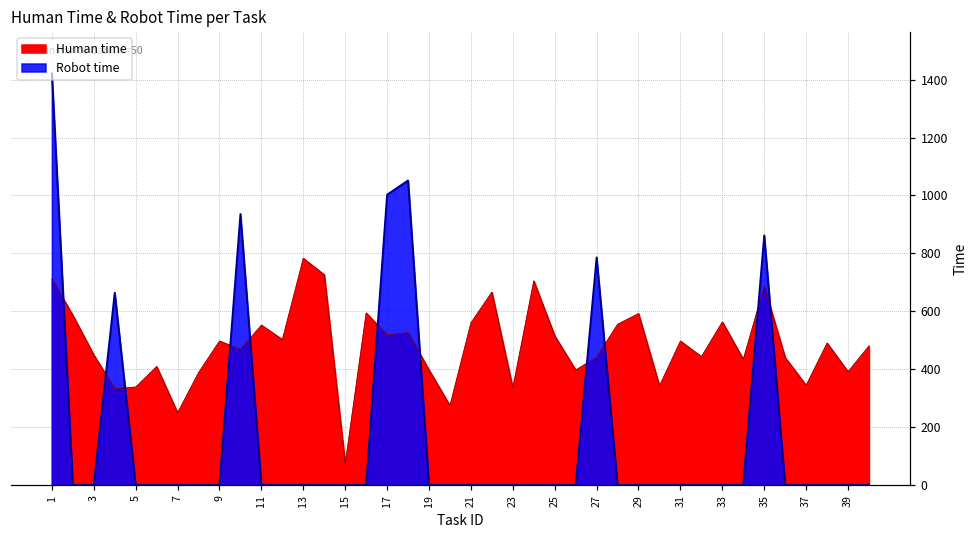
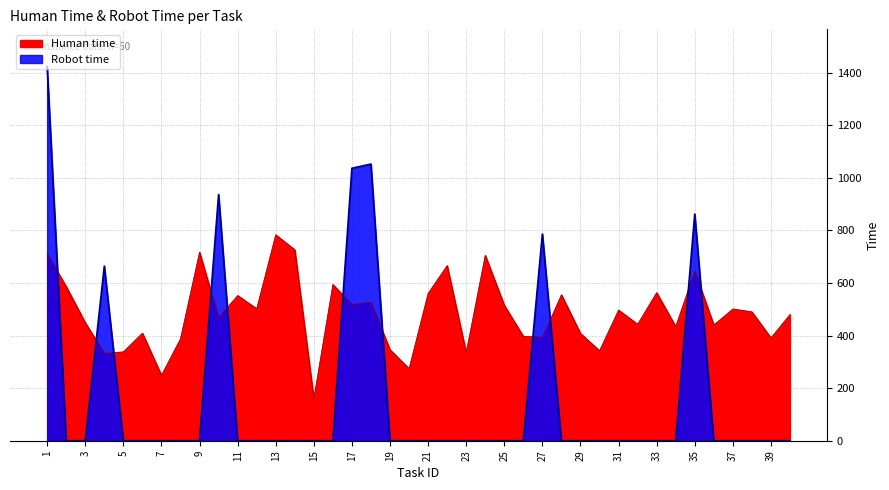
Human time, 9: 500 -> 720
Human time, 15: 70 -> 160
Robot time, 17: 1000 -> 1040
Human time, 19: 400 -> 350
Human time, 27: 440 -> 390
Human time, 29: 590 -> 410
Human time, 35: 690 -> 650
Human time, 37: 340 -> 500
